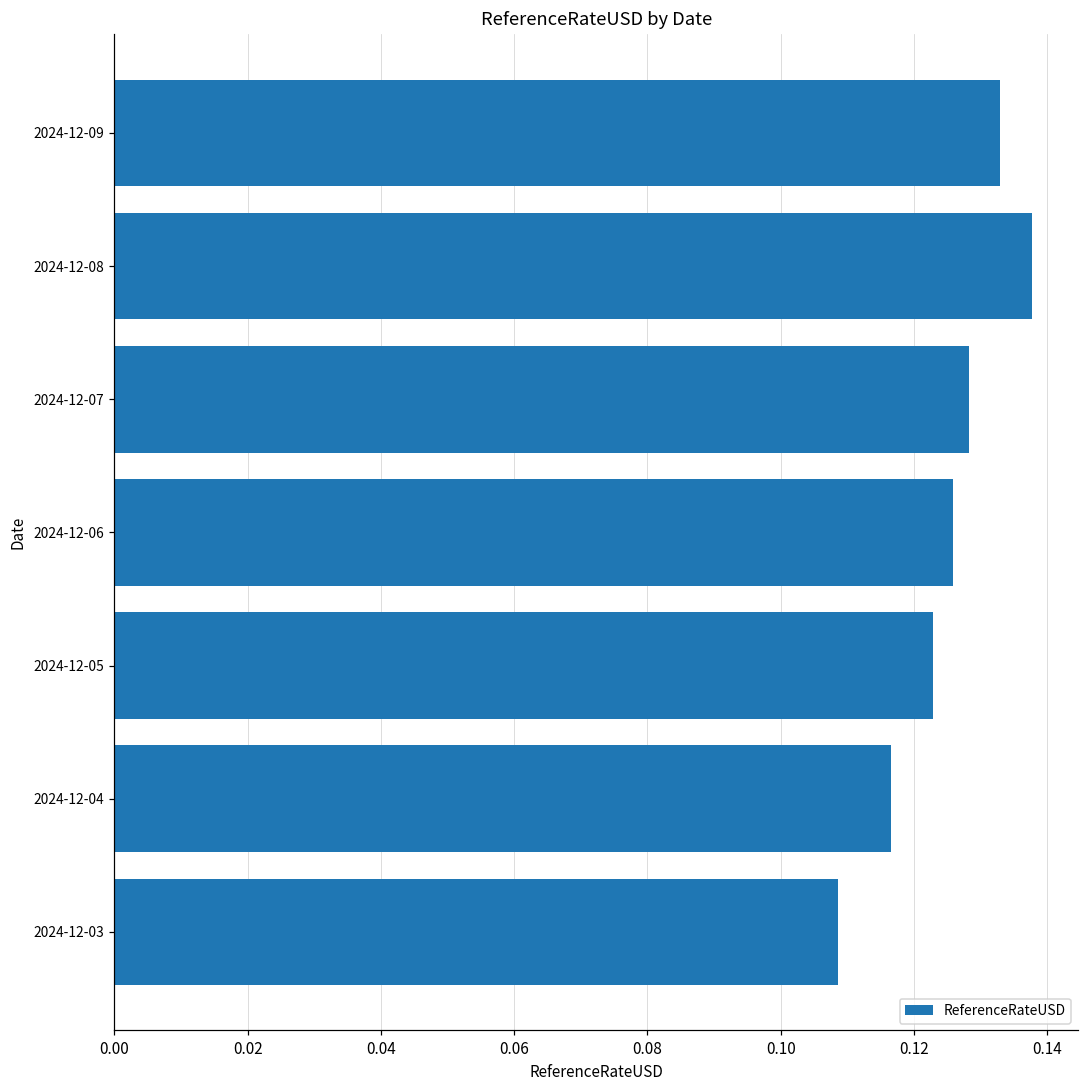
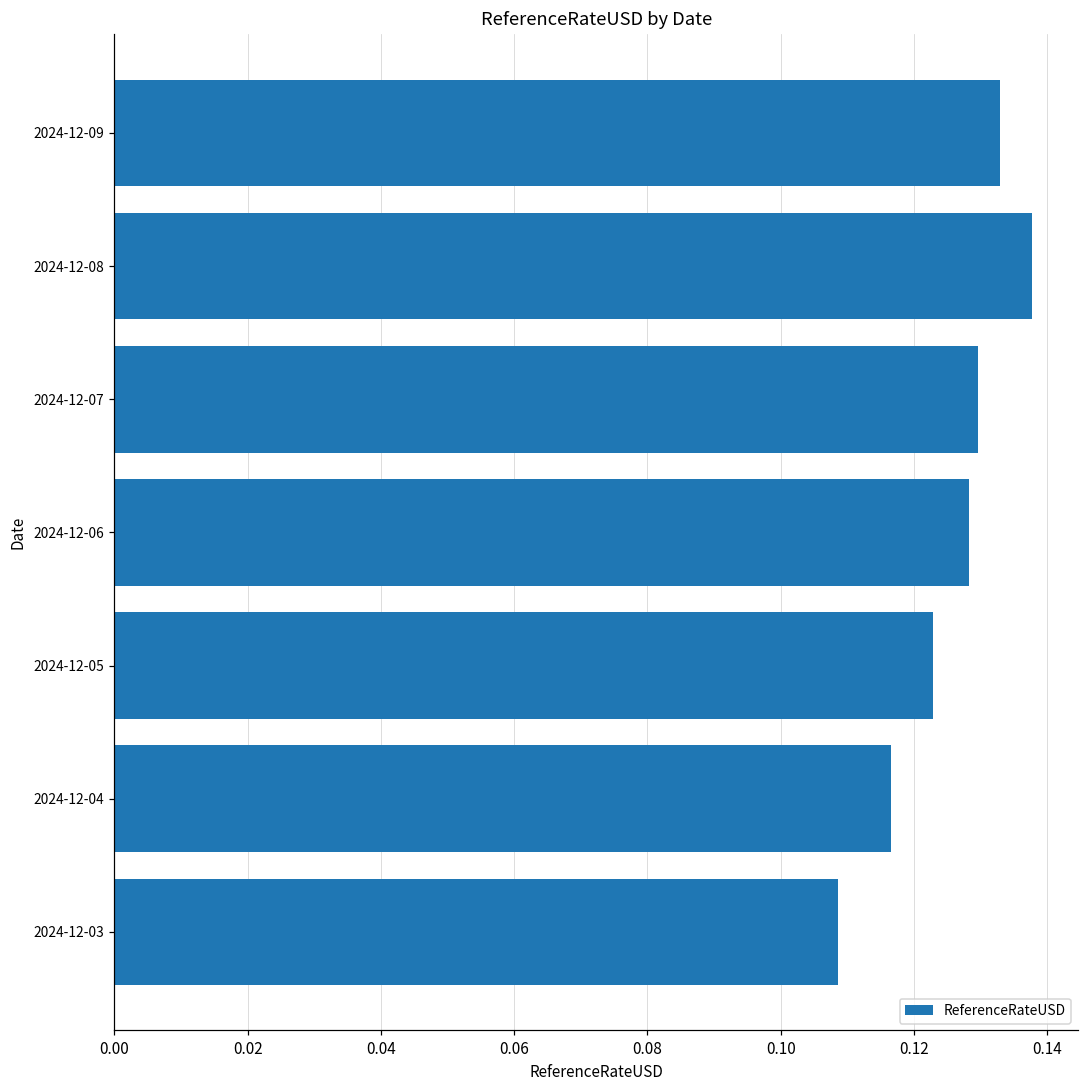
2024-12-07: 0.128 -> 0.130
2024-12-06: 0.126 -> 0.128
